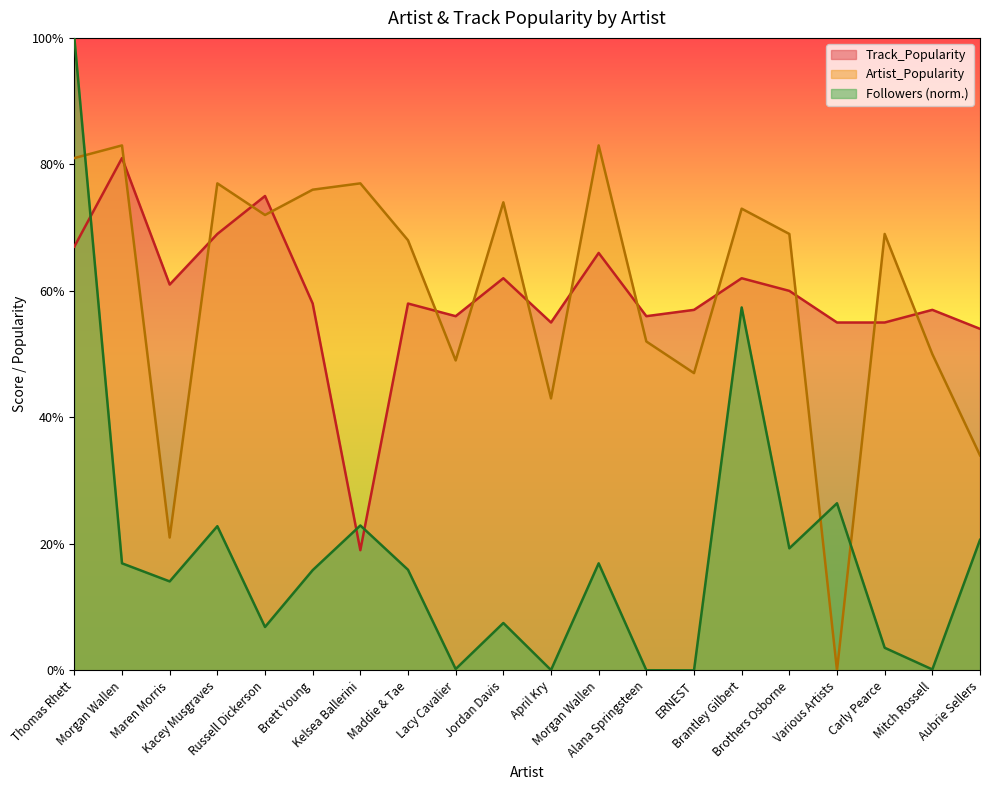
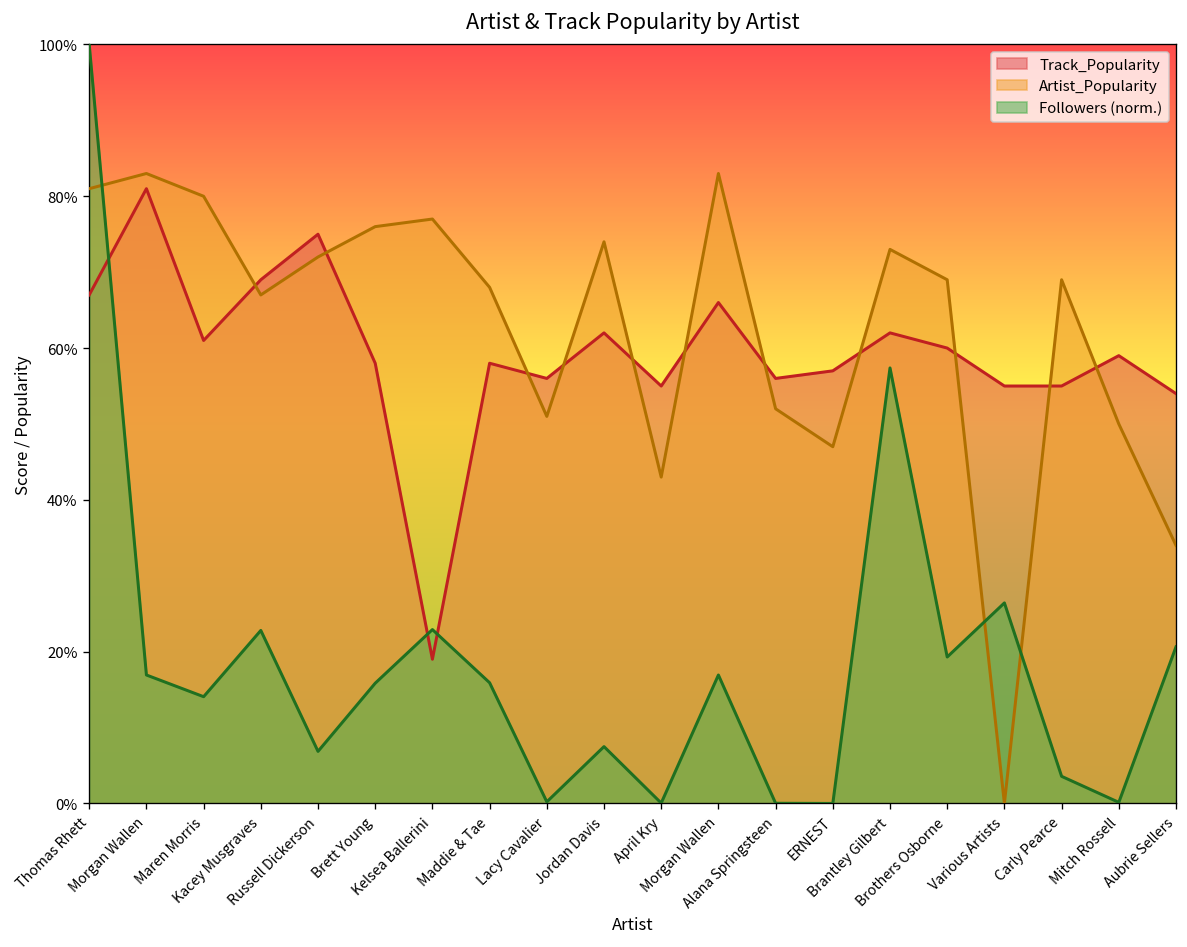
Artist_Popularity, Maren Morris: 21% -> 80%
Artist_Popularity, Kacey Musgraves: 77% -> 67%
Artist_Popularity, Lacy Cavalier: 49% -> 51%
Track_Popularity, Mitch Rossell: 57% -> 59%
